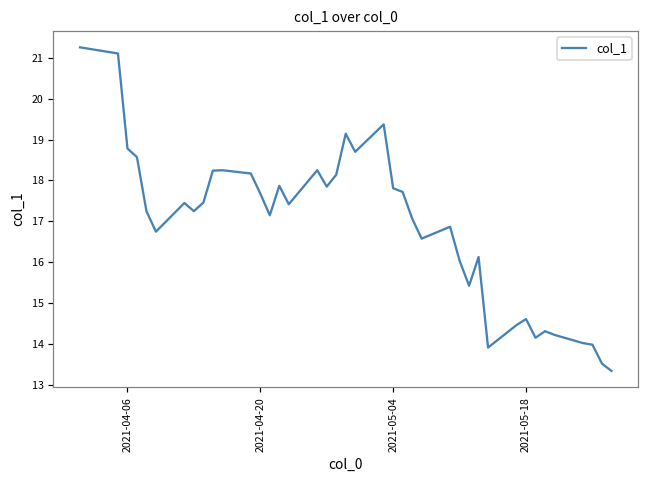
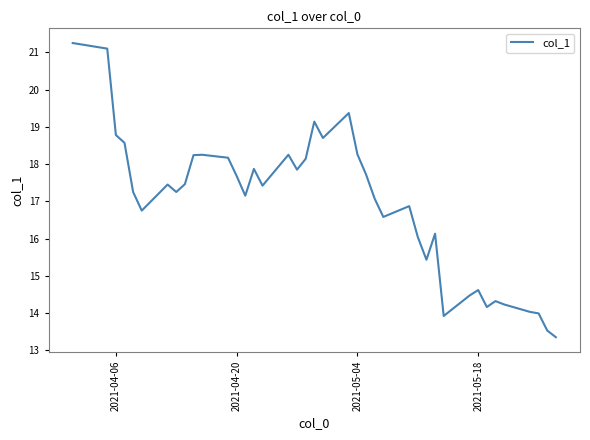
2021-05-04: 17.8 -> 18.3
